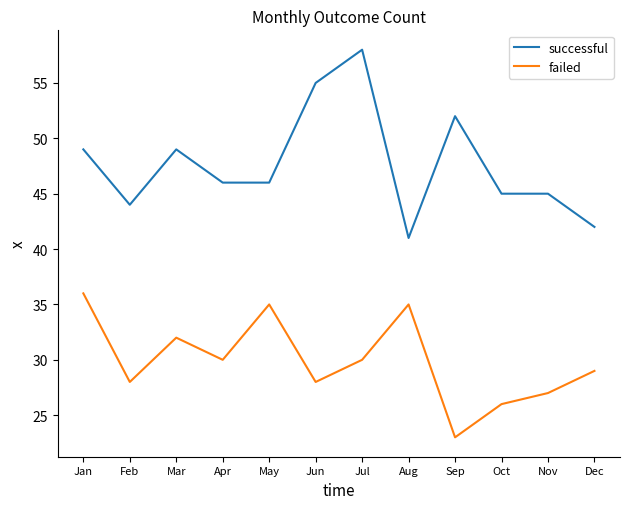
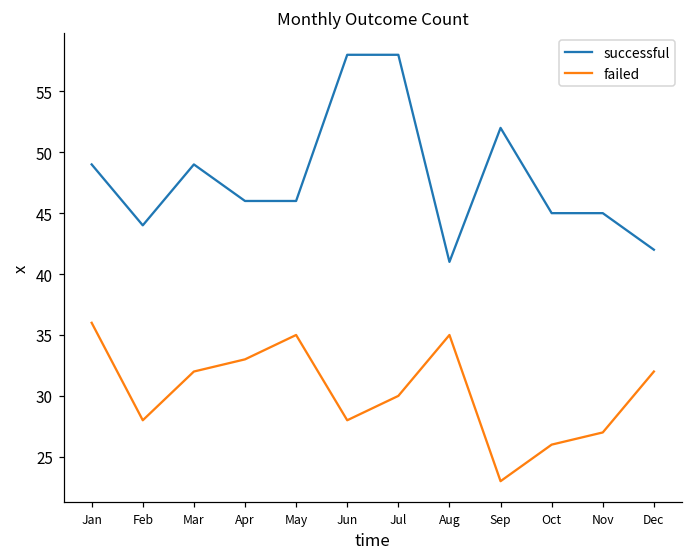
failed, Apr: 30 -> 33
successful, Jun: 55 -> 58
failed, Dec: 29 -> 32
